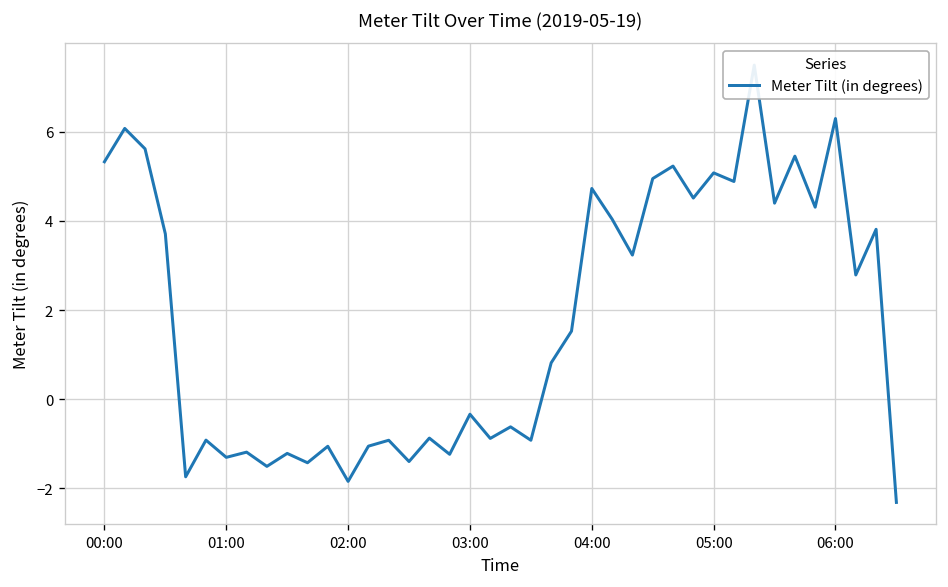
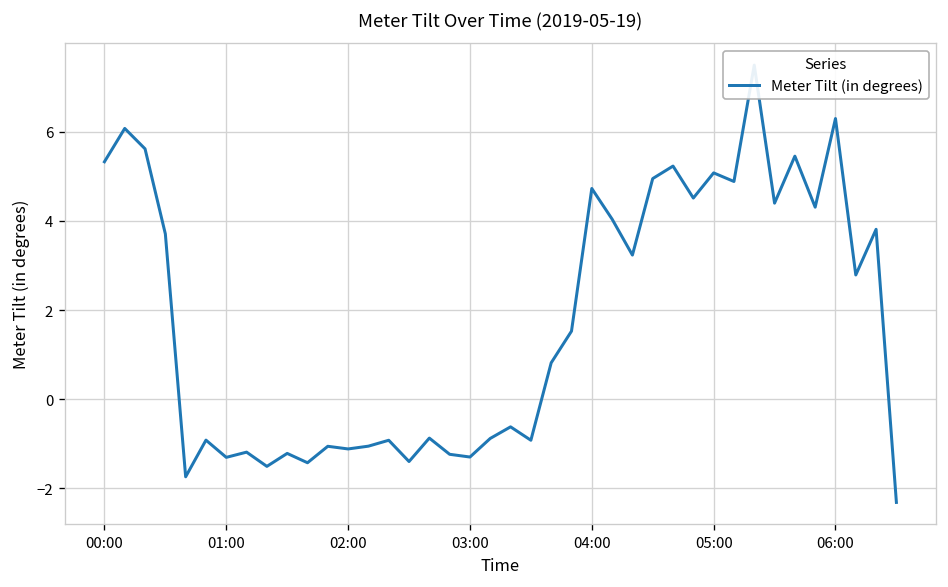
02:00: -1.8 -> -1.1
03:00: -0.3 -> -1.3
